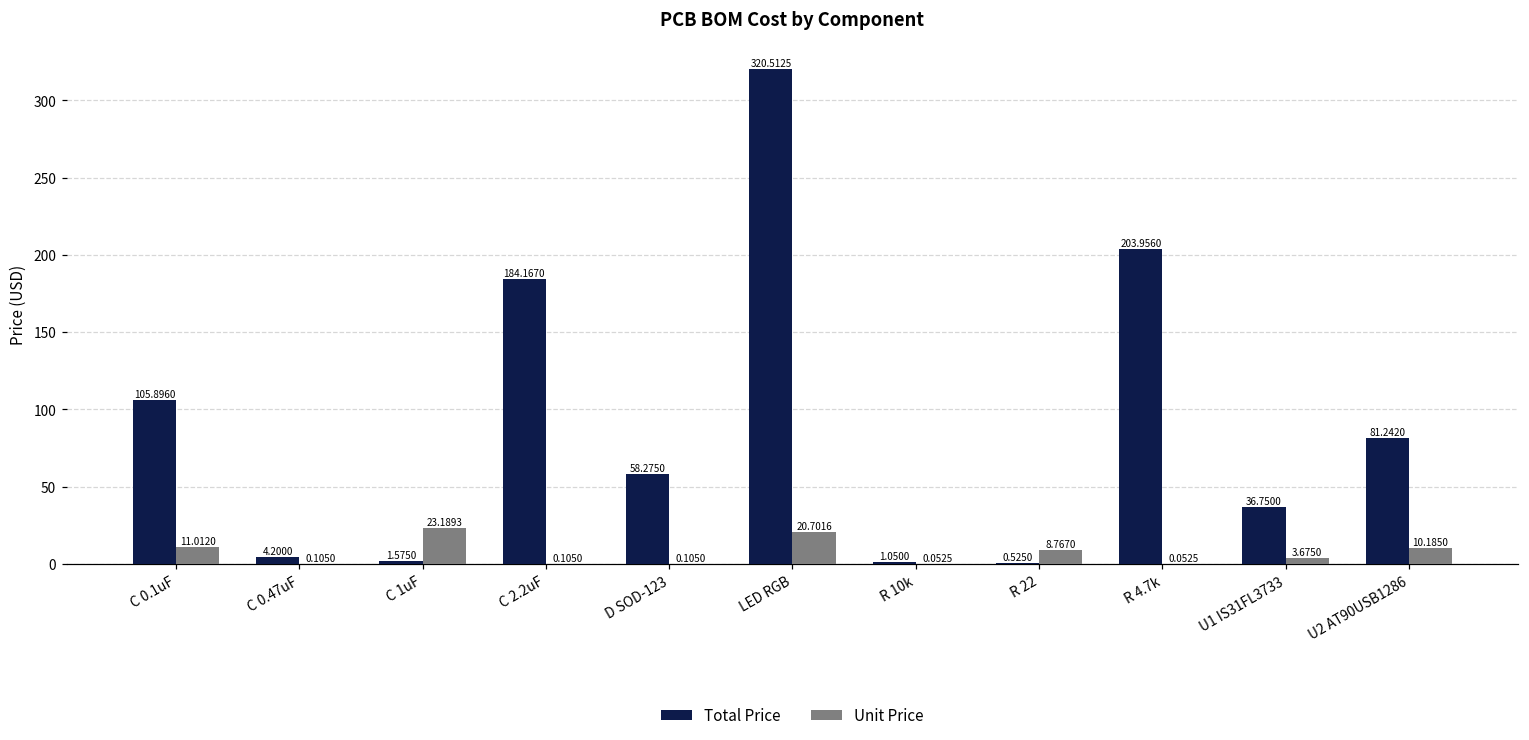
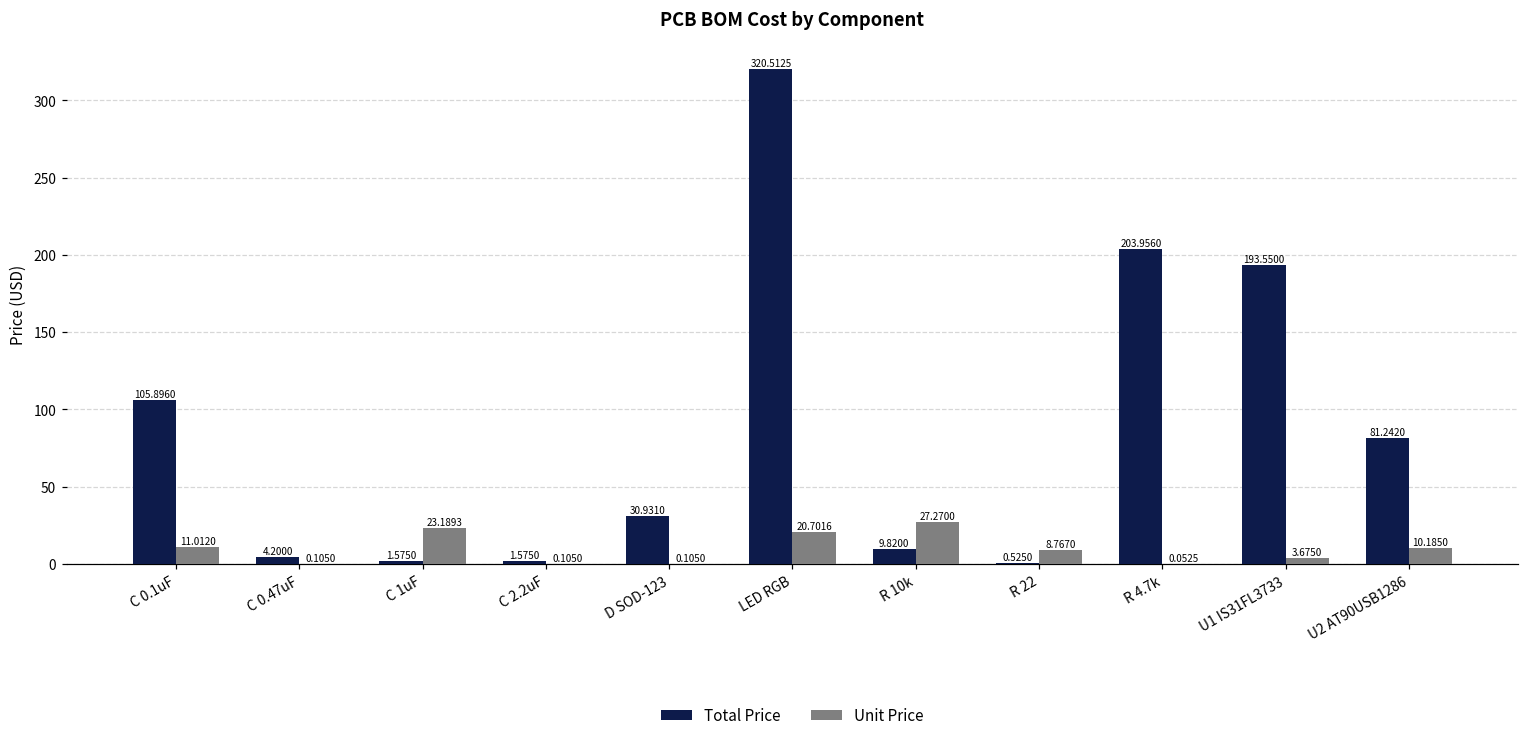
Total Price, C 2.2uF: 184.1670 -> 1.5750
Total Price, D SOD-123: 58.2750 -> 30.9310
Total Price, R 10k: 1.0500 -> 9.8200
Unit Price, R 10k: 0.0525 -> 27.2700
Total Price, U1 IS31FL3733: 36.7500 -> 193.5500
